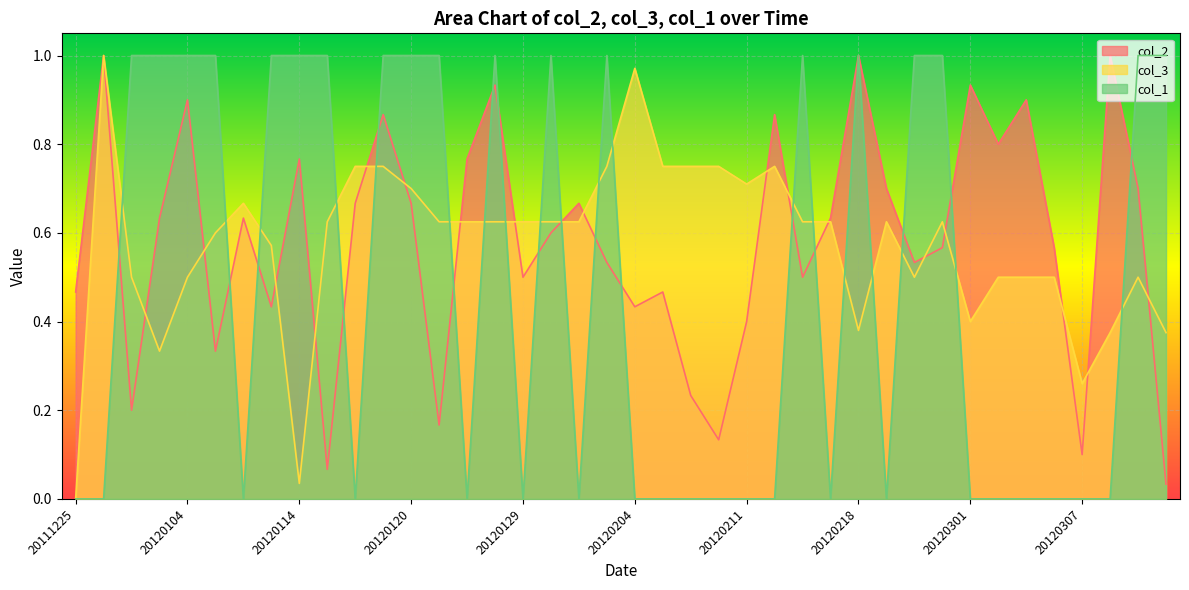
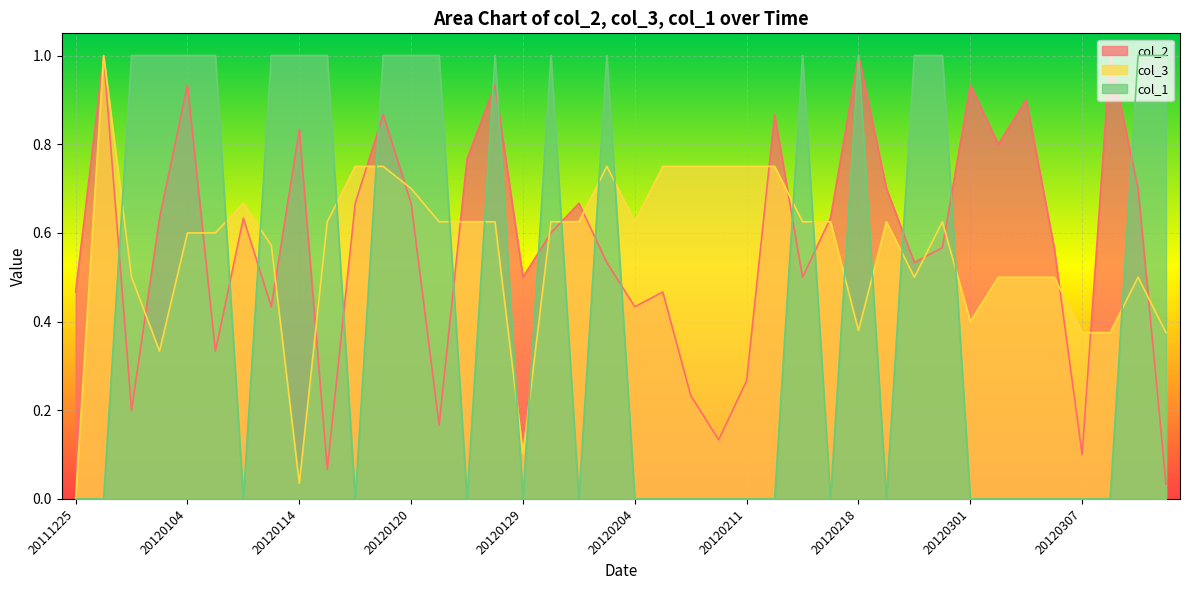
col_2, 20120104: 0.90 -> 0.93
col_3, 20120104: 0.5 -> 0.6
col_2, 20120114: 0.77 -> 0.83
col_3, 20120129: 0.63 -> 0.10
col_3, 20120204: 0.97 -> 0.63
col_2, 20120211: 0.40 -> 0.27
col_3, 20120211: 0.71 -> 0.75
col_3, 20120307: 0.26 -> 0.38
